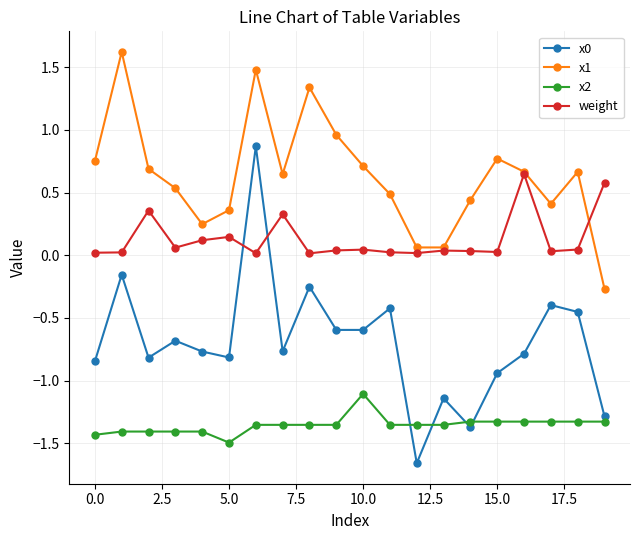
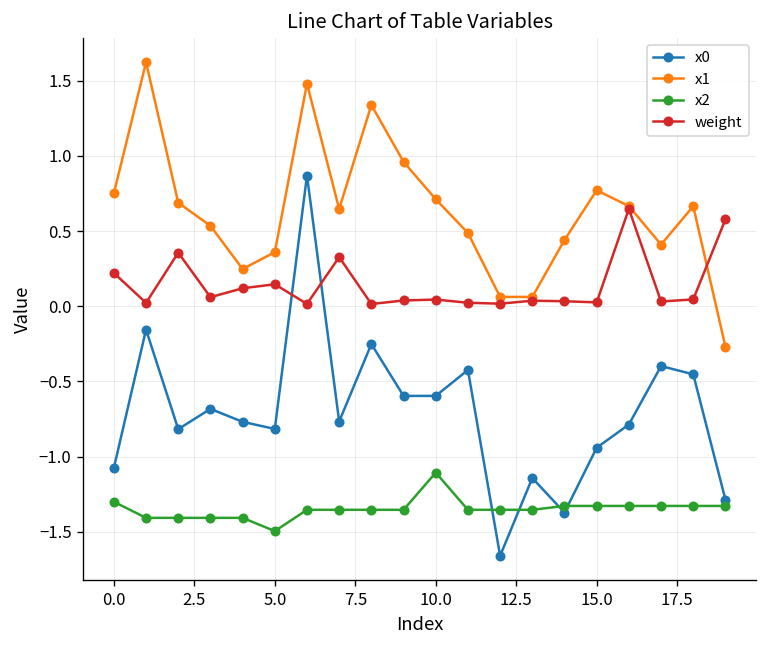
x0, 0.0: -0.85 -> -1.07
x2, 0.0: -1.43 -> -1.30
weight, 0.0: 0.02 -> 0.22
